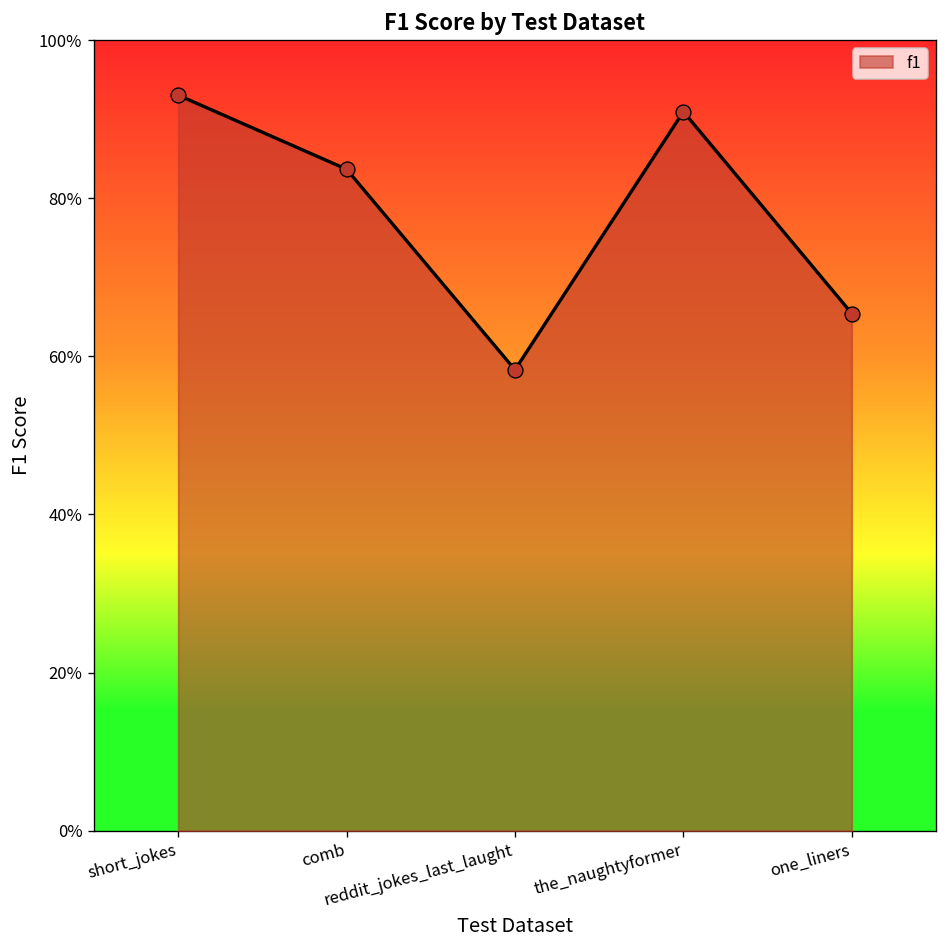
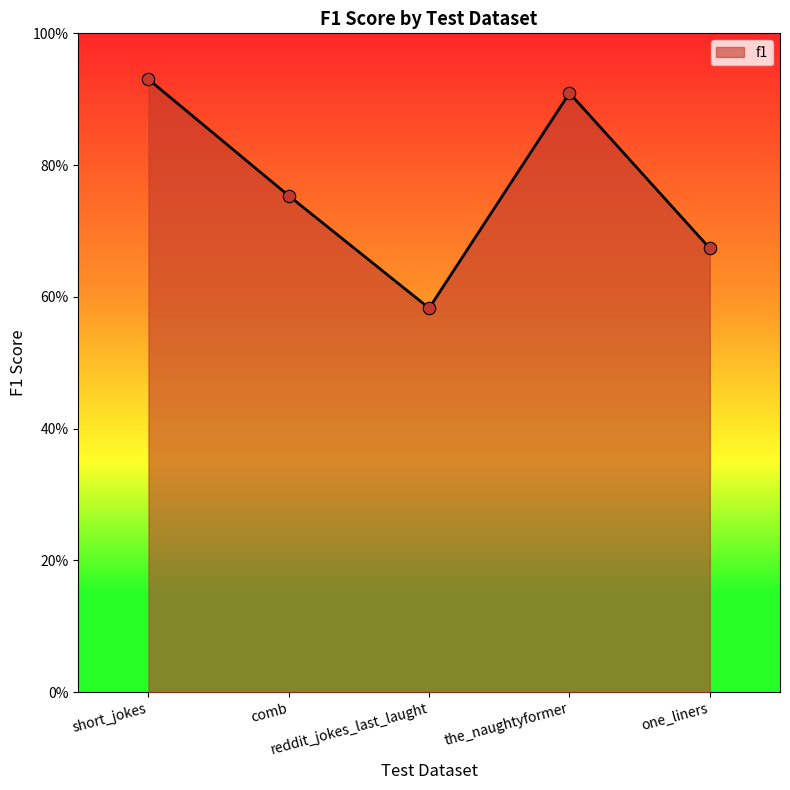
comb: 84% -> 75%
one_liners: 65% -> 67%
